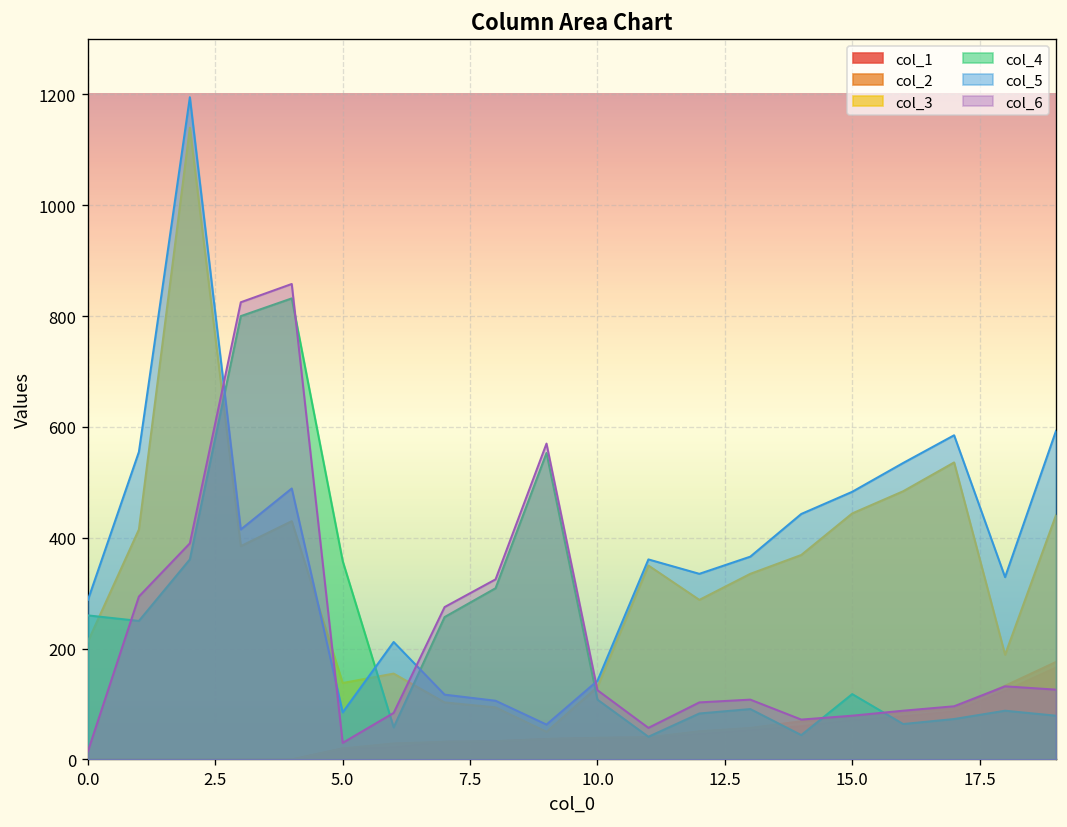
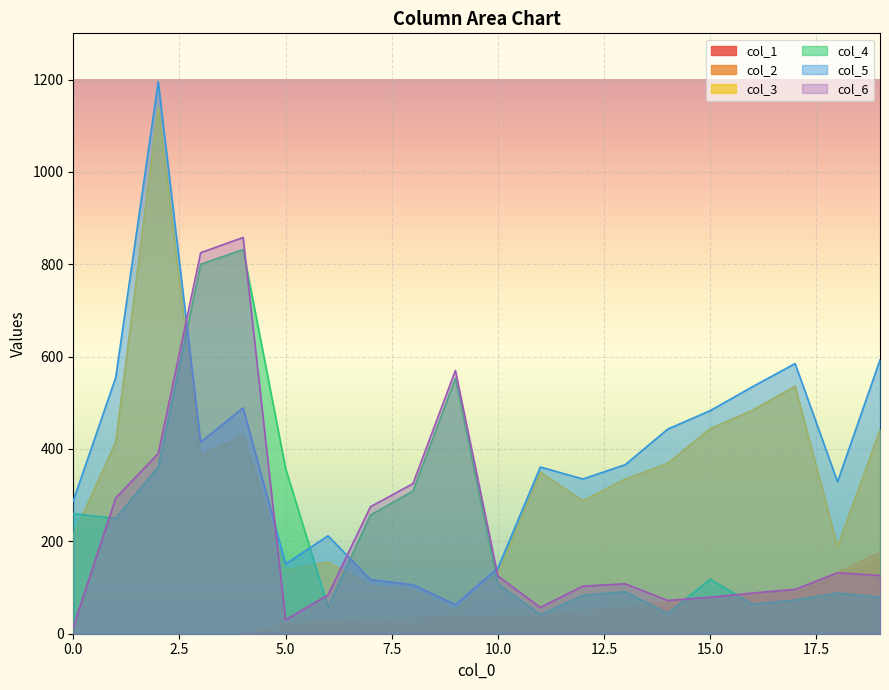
col_5, 5.0: 90 -> 150
